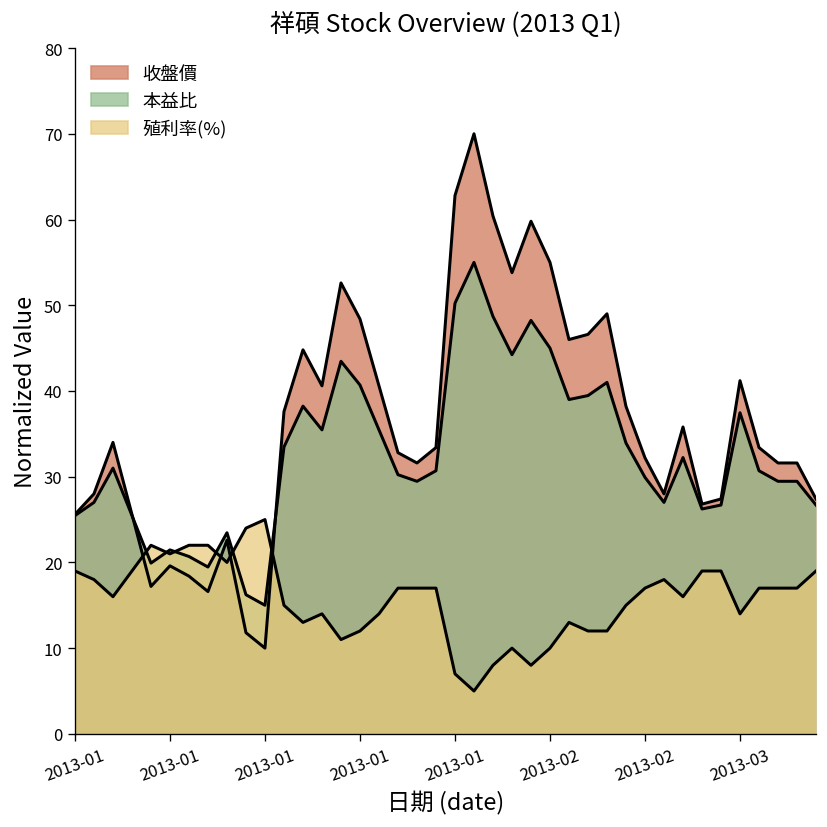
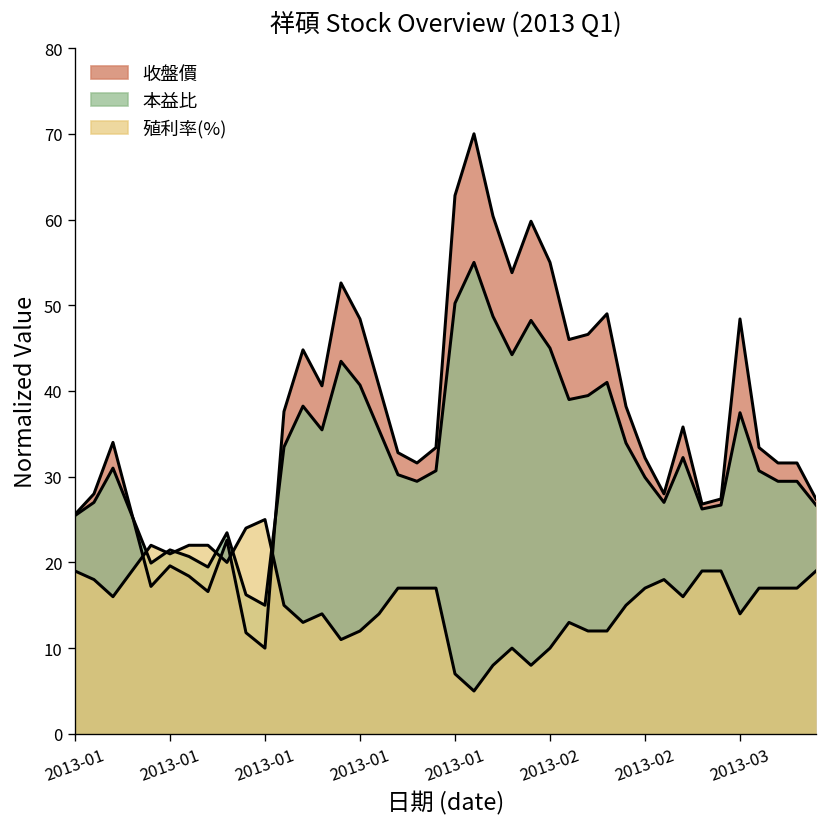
收盤價, 2013-03: 41 -> 48
